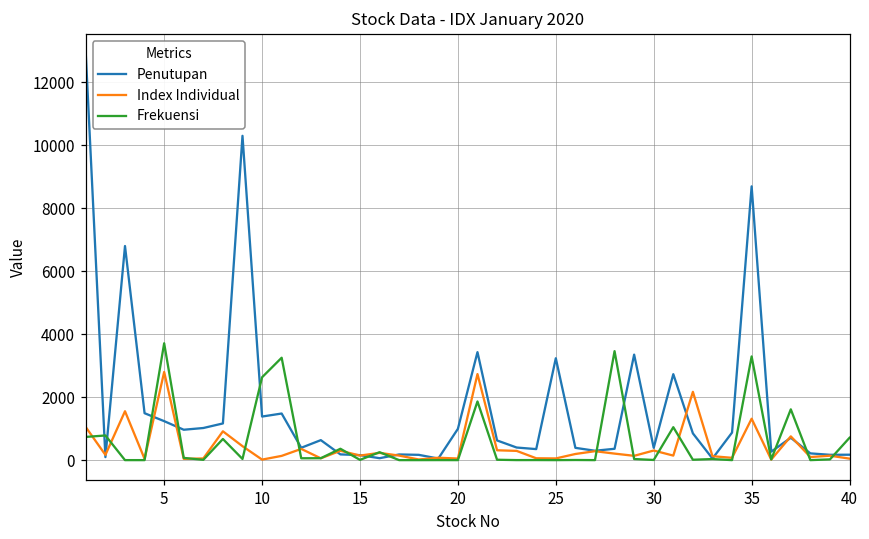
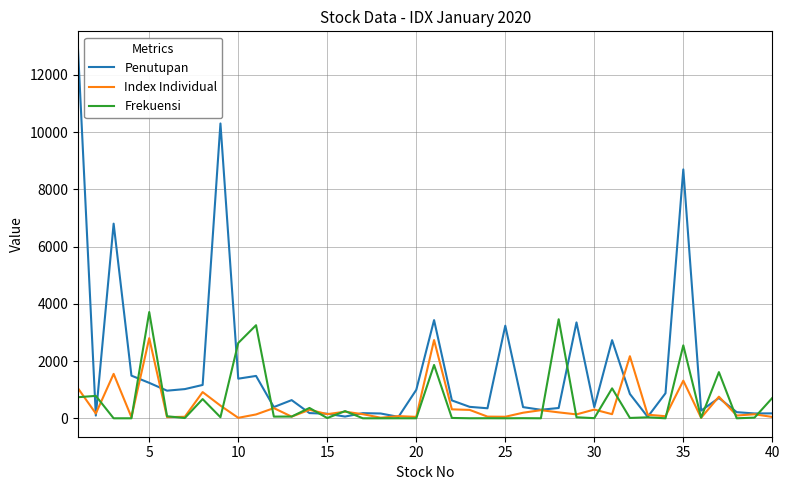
Frekuensi, 35: 3300 -> 2500
